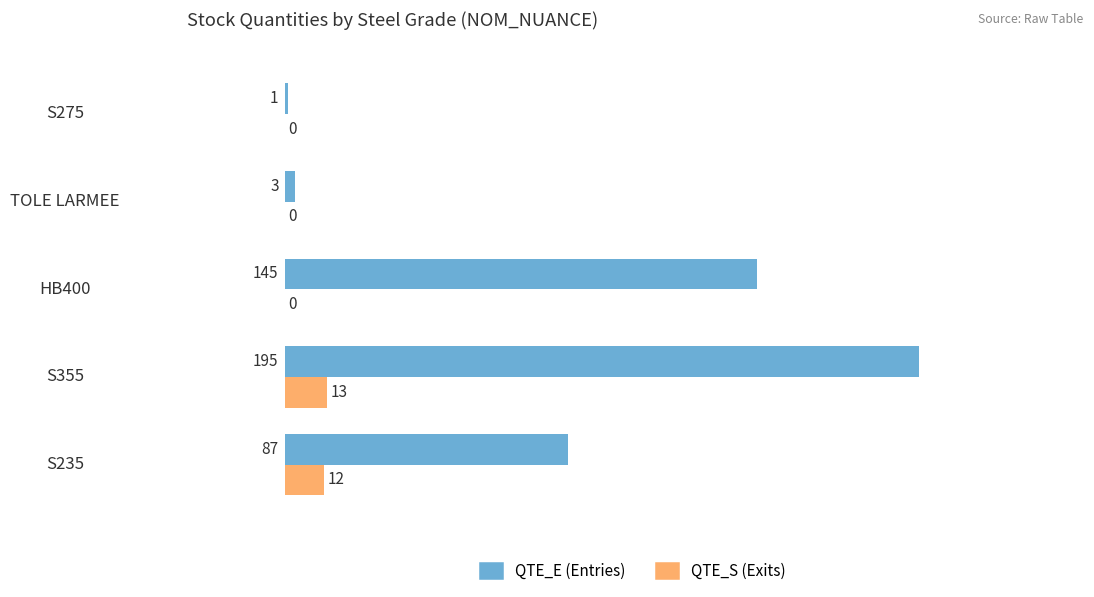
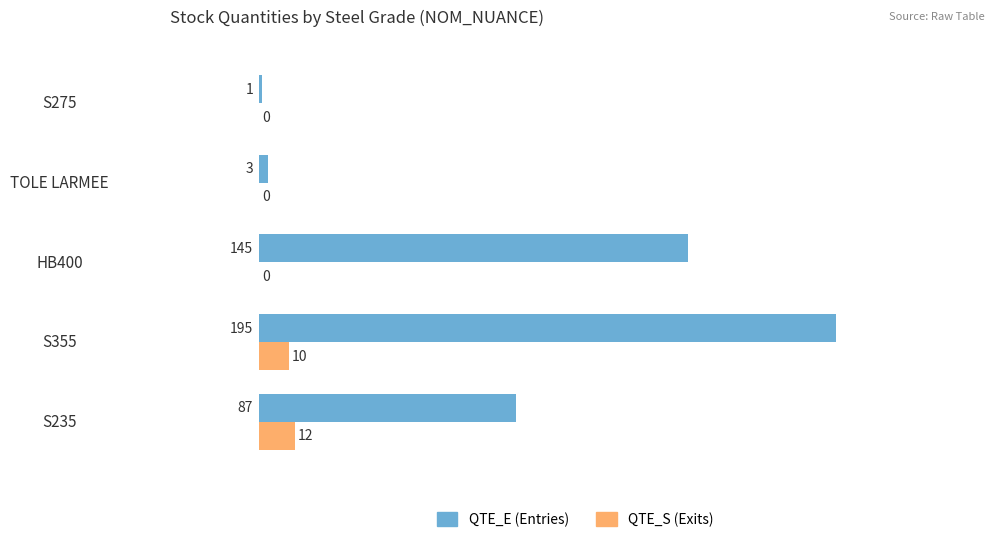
QTE_S (Exits), S355: 13 -> 10
